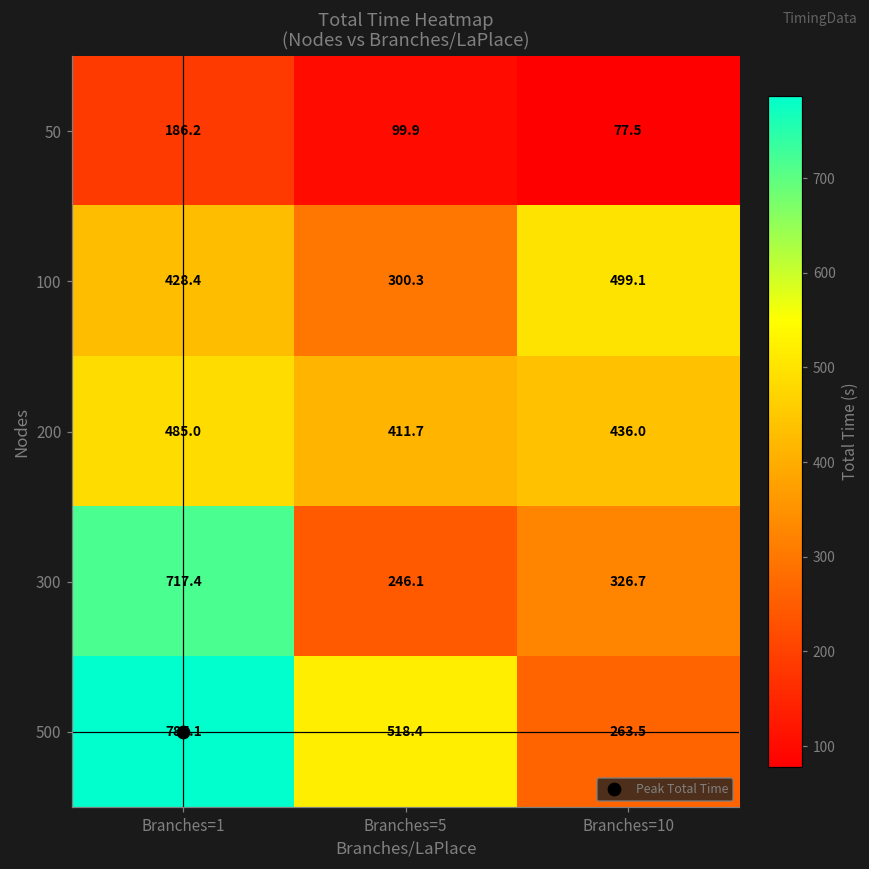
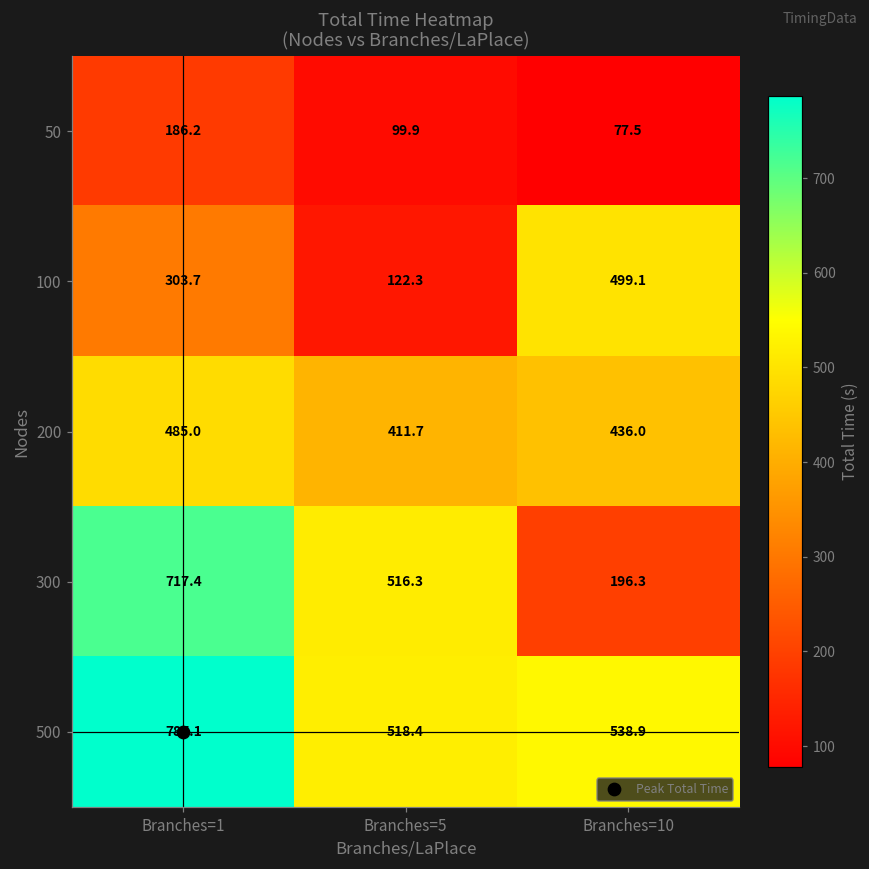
100, Branches=1: 428.4 -> 303.7
100, Branches=5: 300.3 -> 122.3
300, Branches=5: 246.1 -> 516.3
300, Branches=10: 326.7 -> 196.3
500, Branches=10: 263.5 -> 538.9
